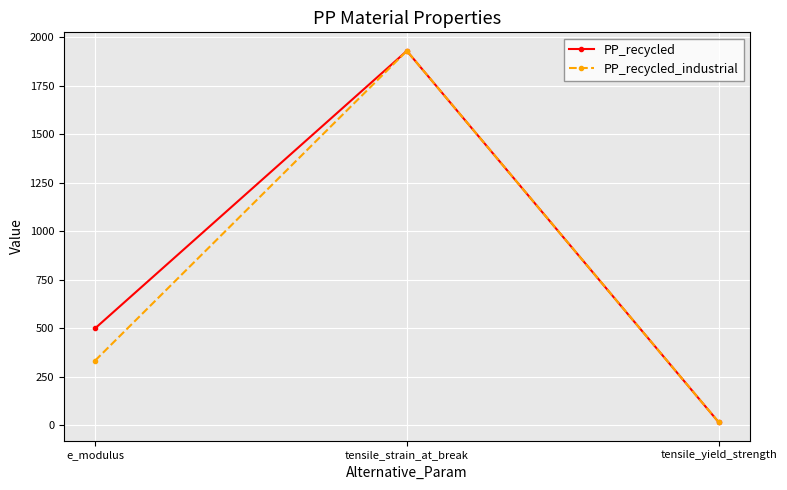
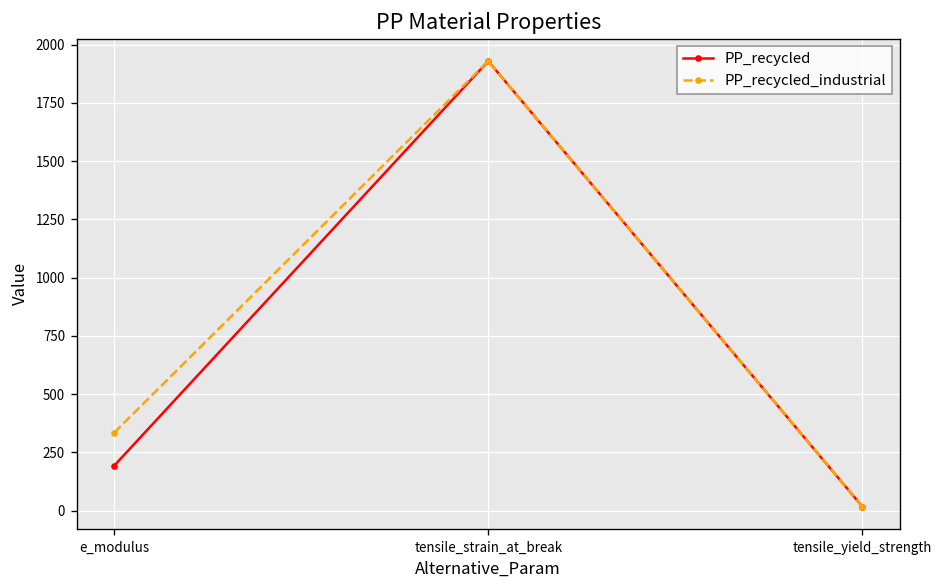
PP_recycled, e_modulus: 500 -> 190
